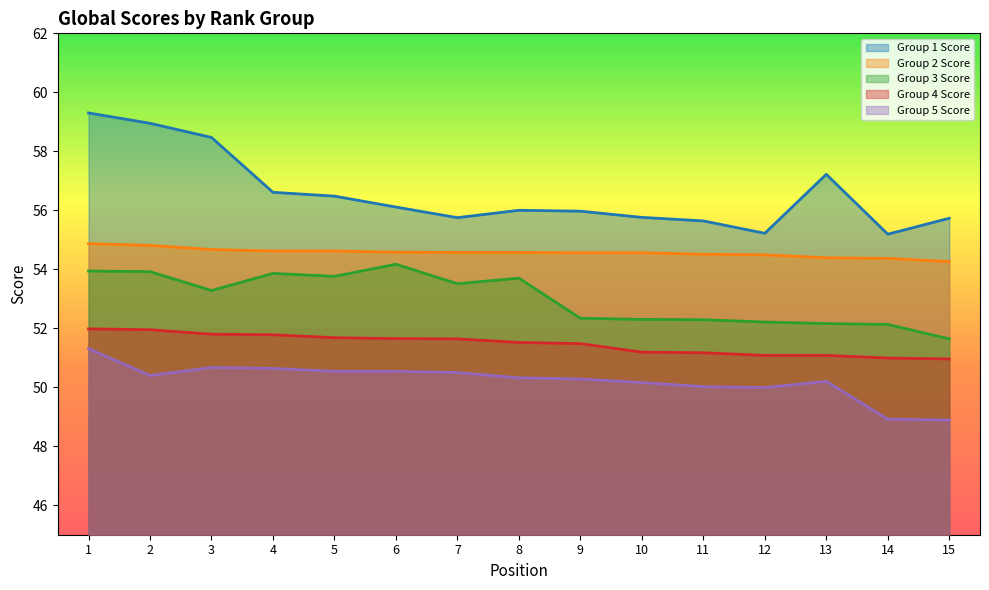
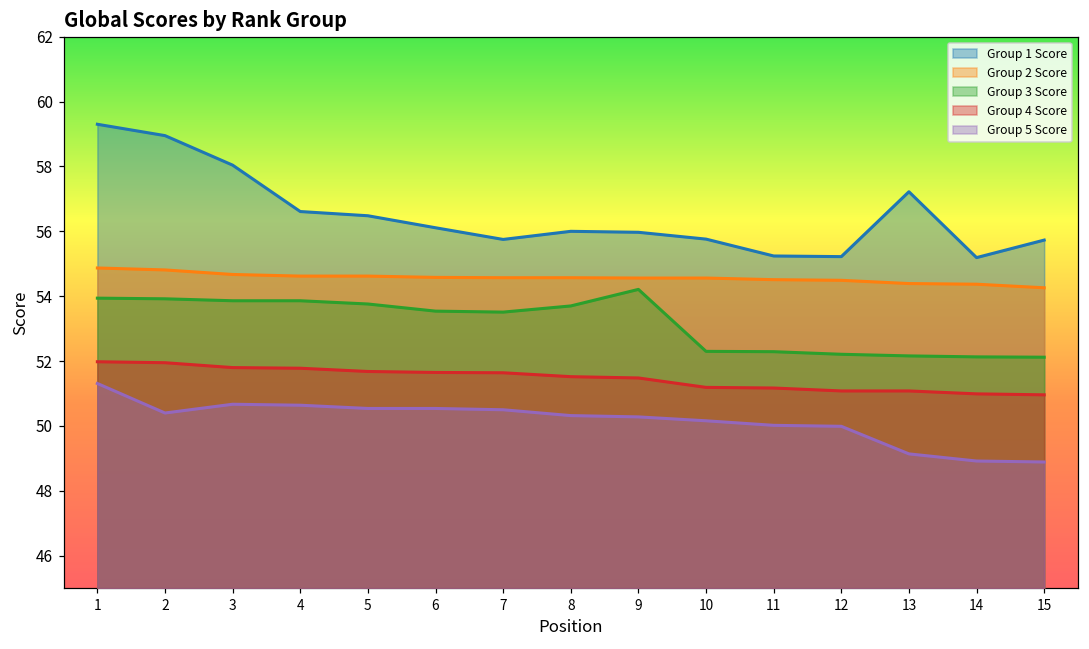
Group 1 Score, 3: 58.5 -> 58.0
Group 3 Score, 3: 53.3 -> 53.9
Group 3 Score, 6: 54.2 -> 53.5
Group 3 Score, 9: 52.3 -> 54.2
Group 1 Score, 11: 55.6 -> 55.2
Group 5 Score, 13: 50.2 -> 49.1
Group 3 Score, 15: 51.6 -> 52.1
